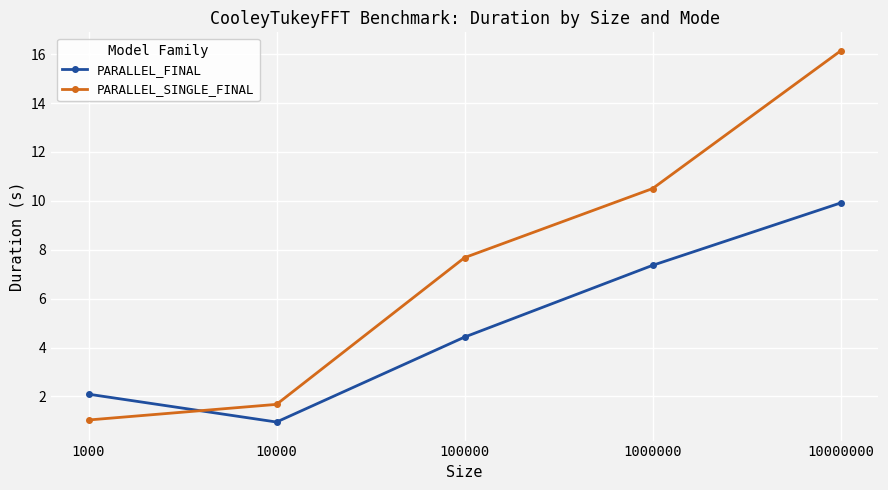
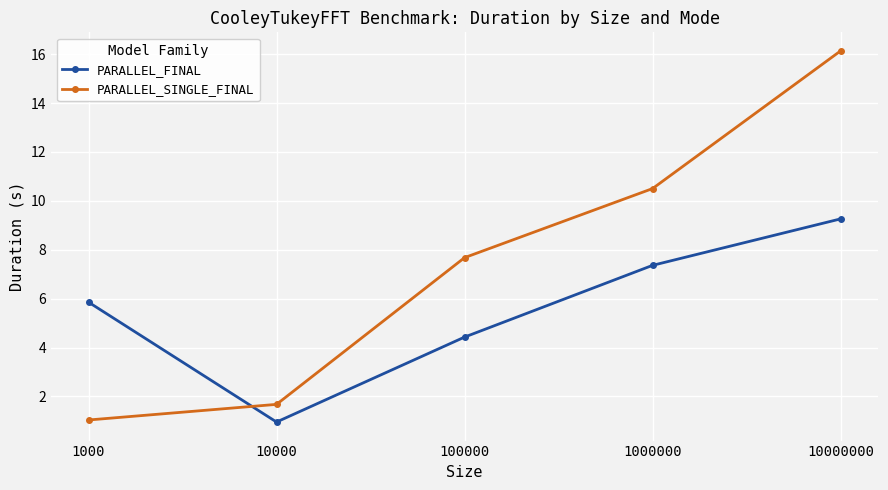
PARALLEL_FINAL, 1000: 2.1 -> 5.9
PARALLEL_FINAL, 10000000: 9.9 -> 9.3
